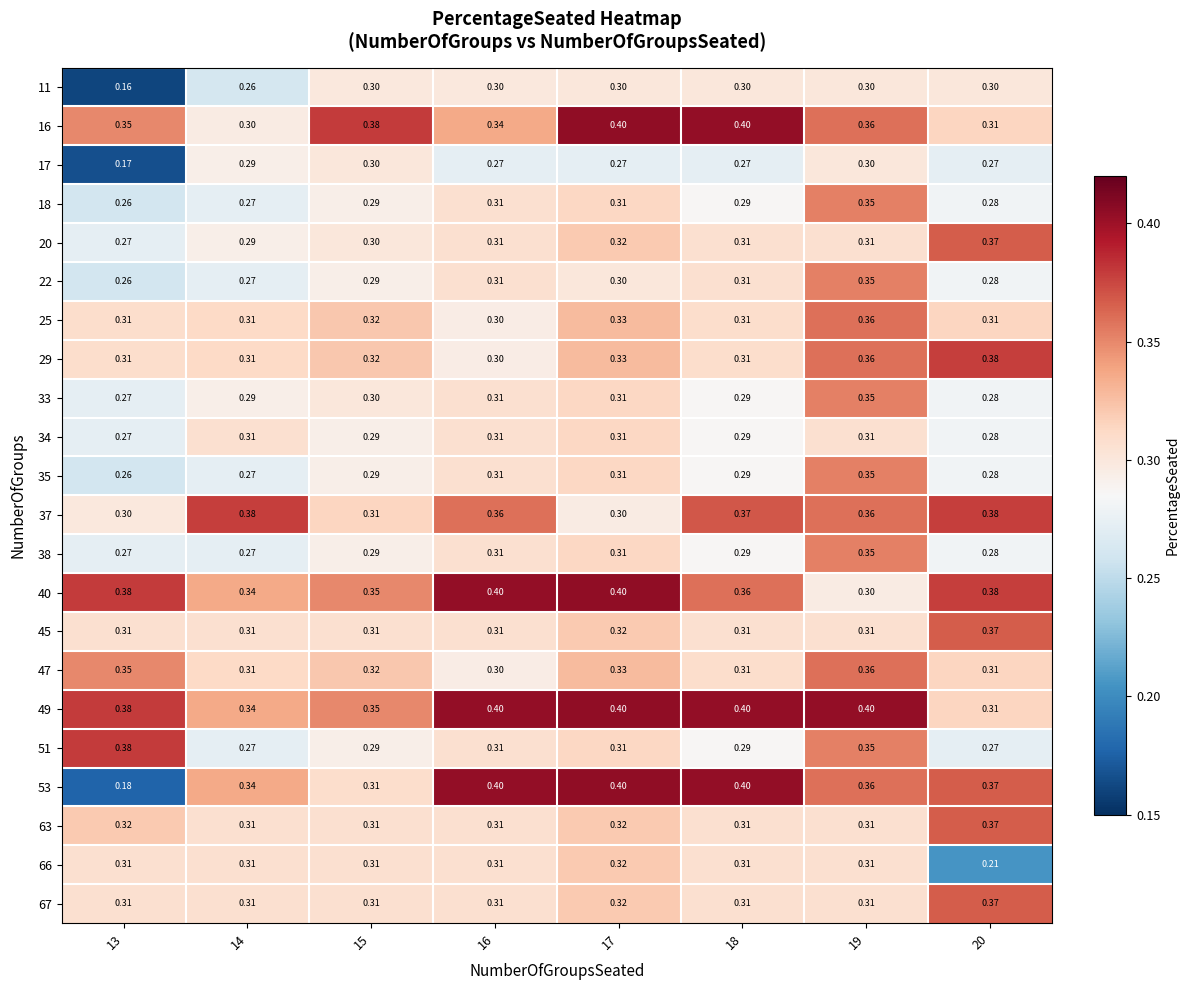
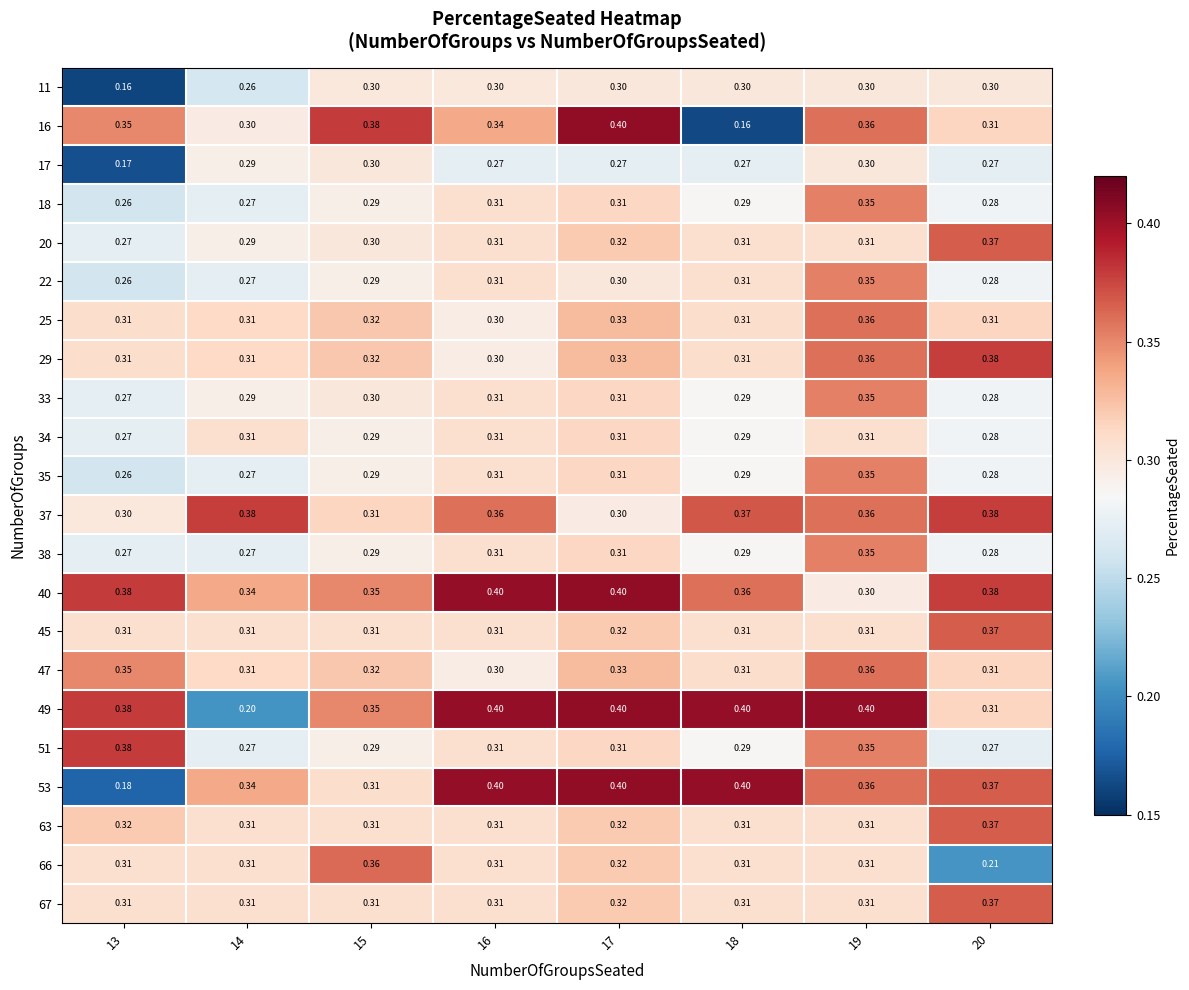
16, 18: 0.40 -> 0.16
49, 14: 0.34 -> 0.20
66, 15: 0.31 -> 0.36
